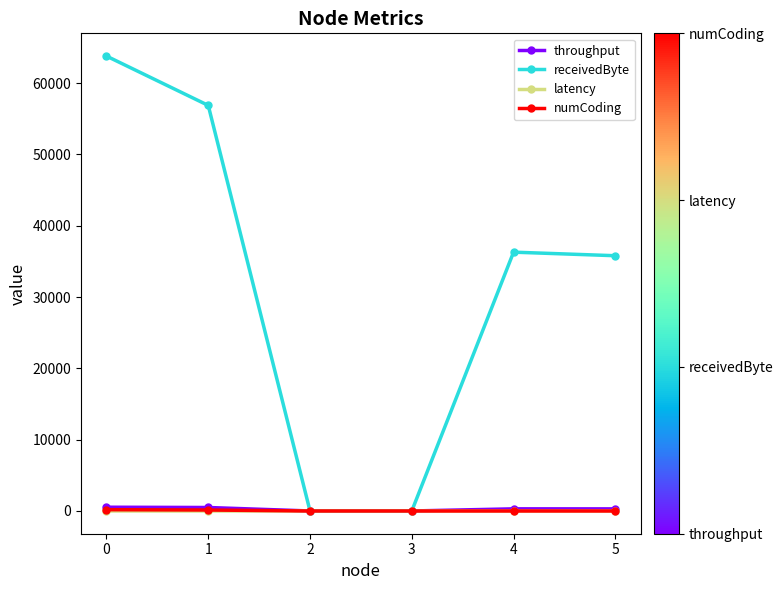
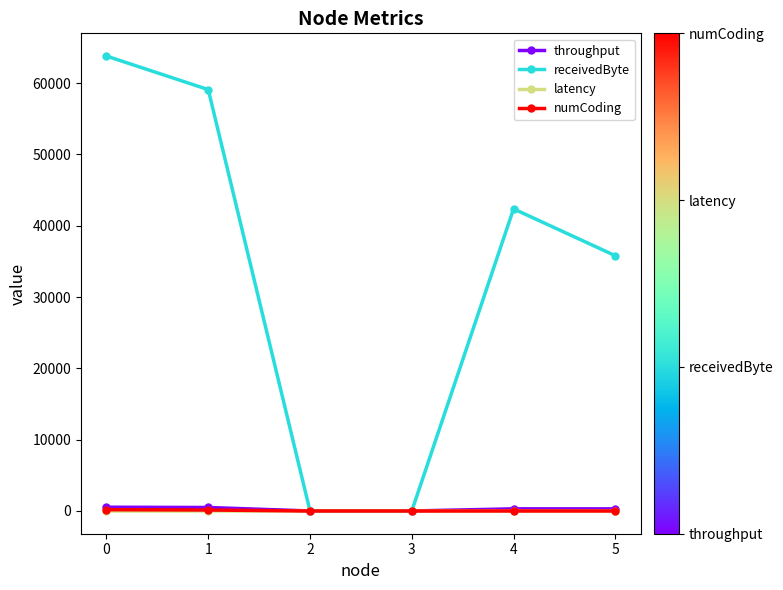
receivedByte, 1: 57000 -> 59000
receivedByte, 4: 36000 -> 42000
